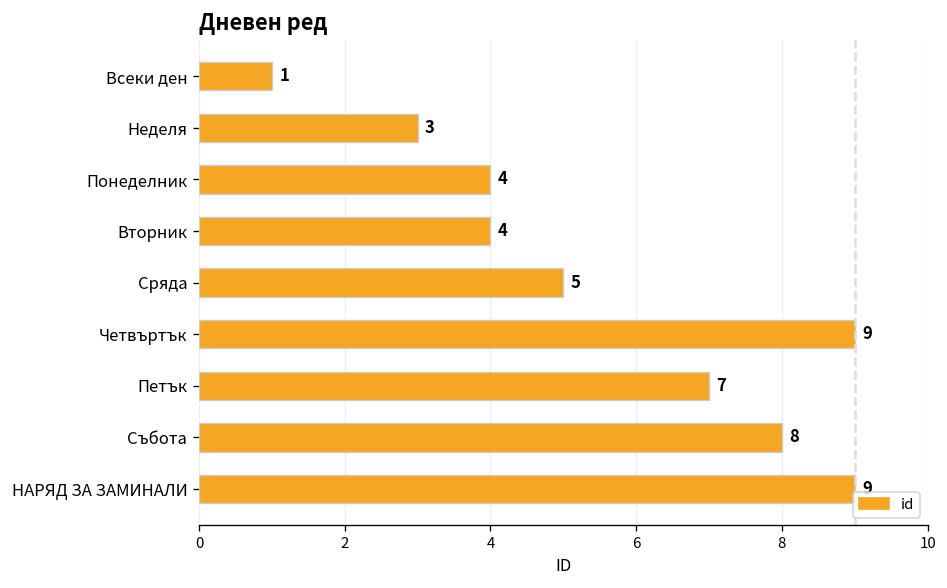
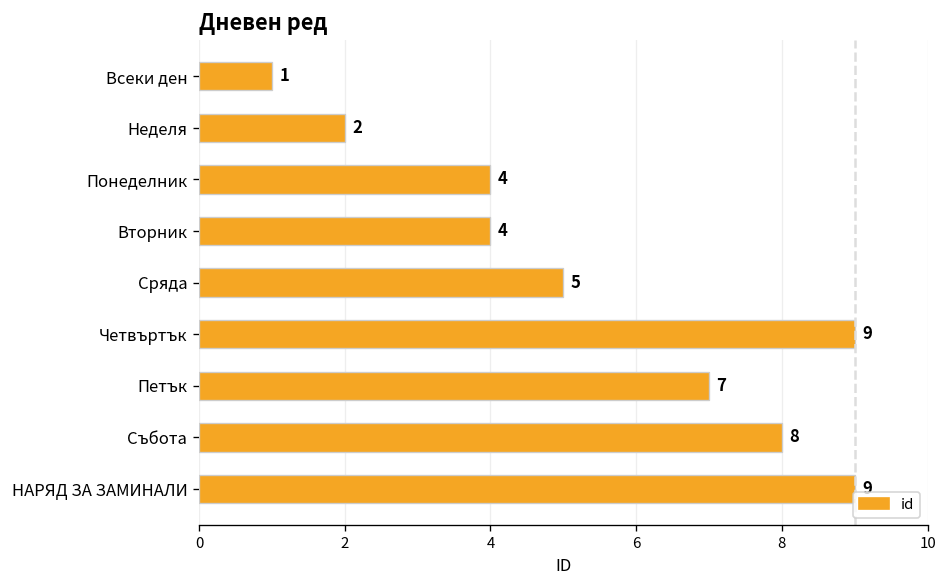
Неделя: 3 -> 2
